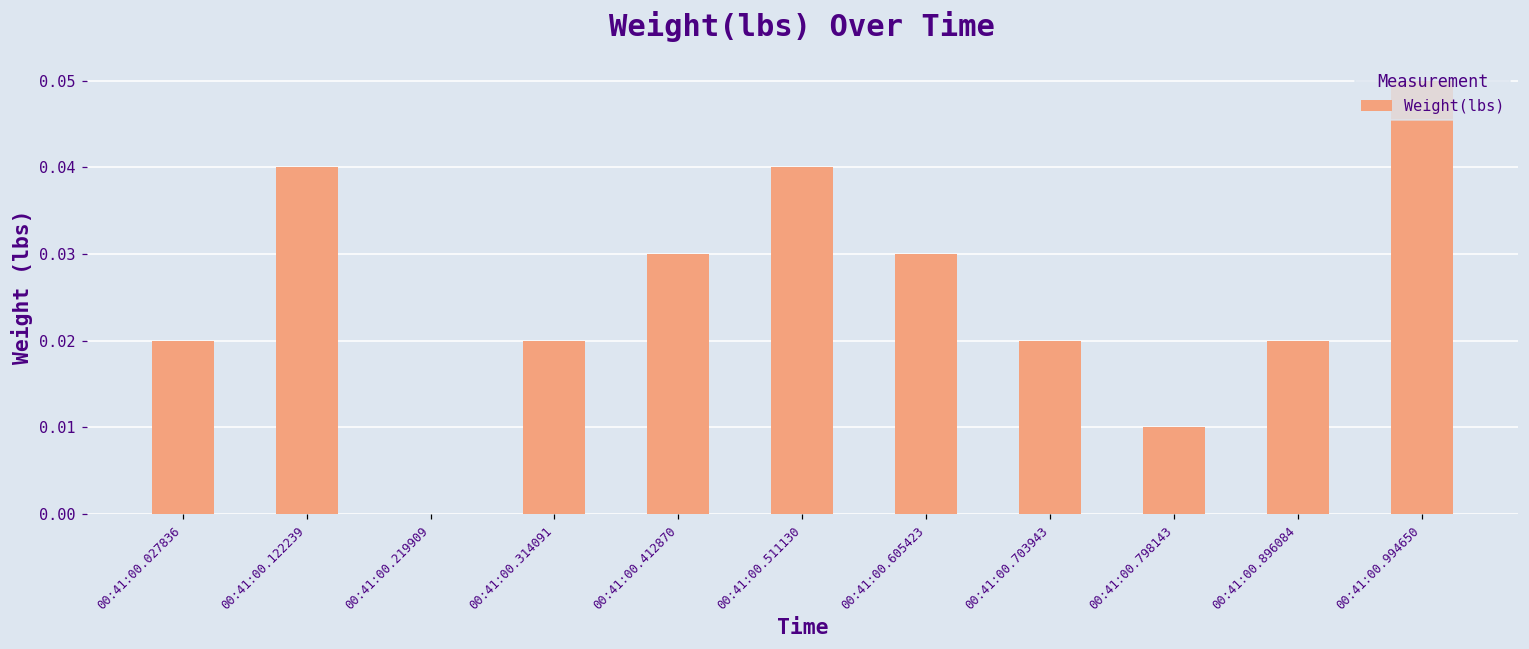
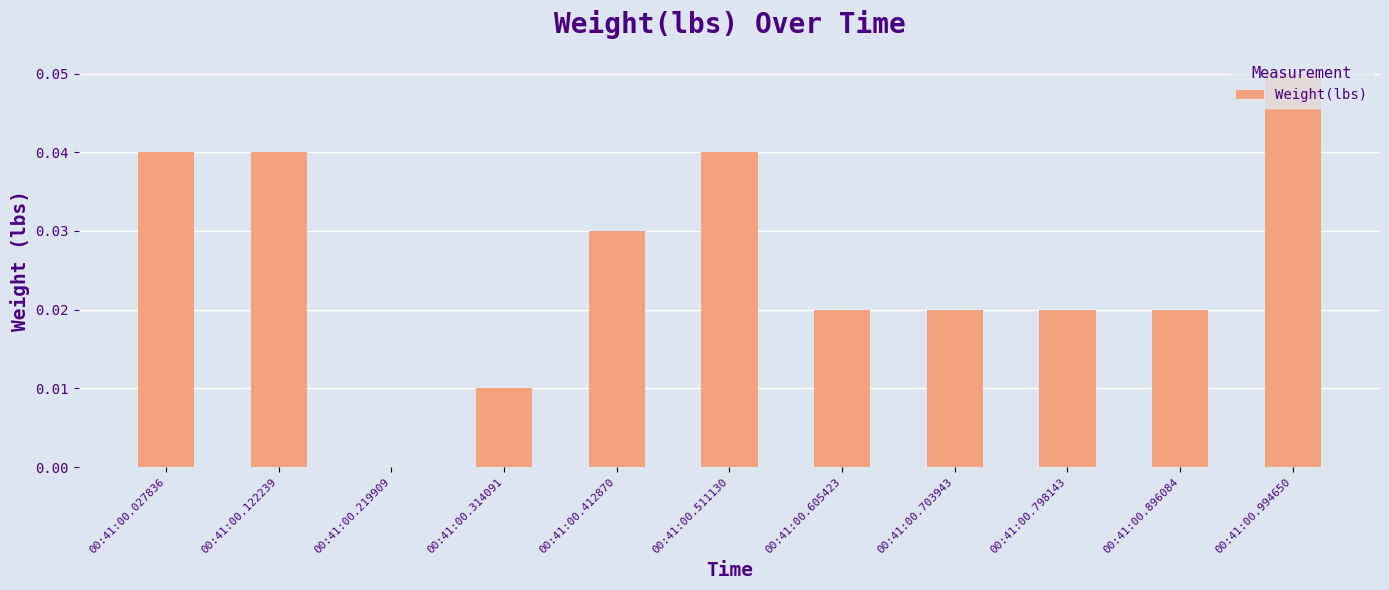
00:41:00.027836: 0.02 -> 0.04
00:41:00.314091: 0.02 -> 0.01
00:41:00.605423: 0.03 -> 0.02
00:41:00.798143: 0.01 -> 0.02
